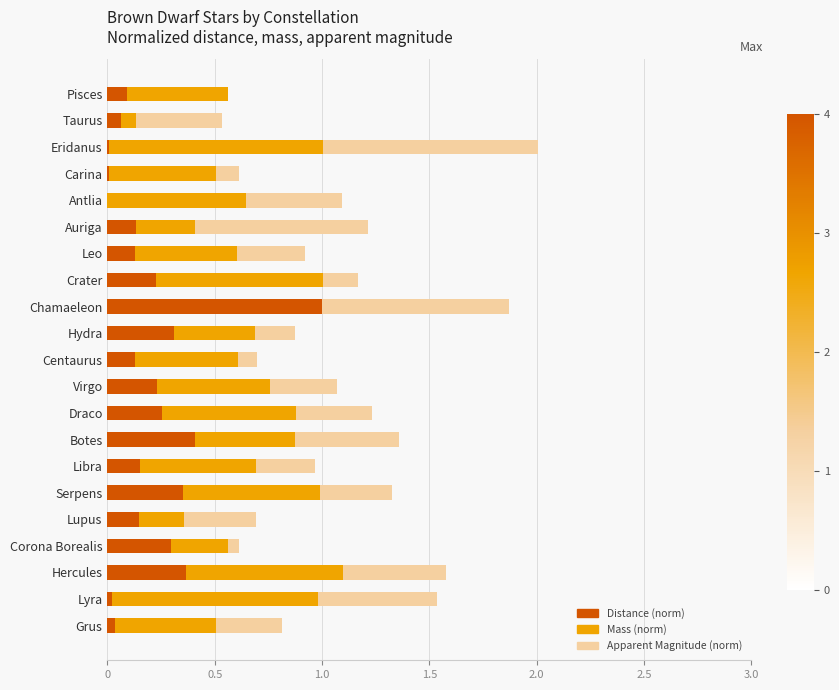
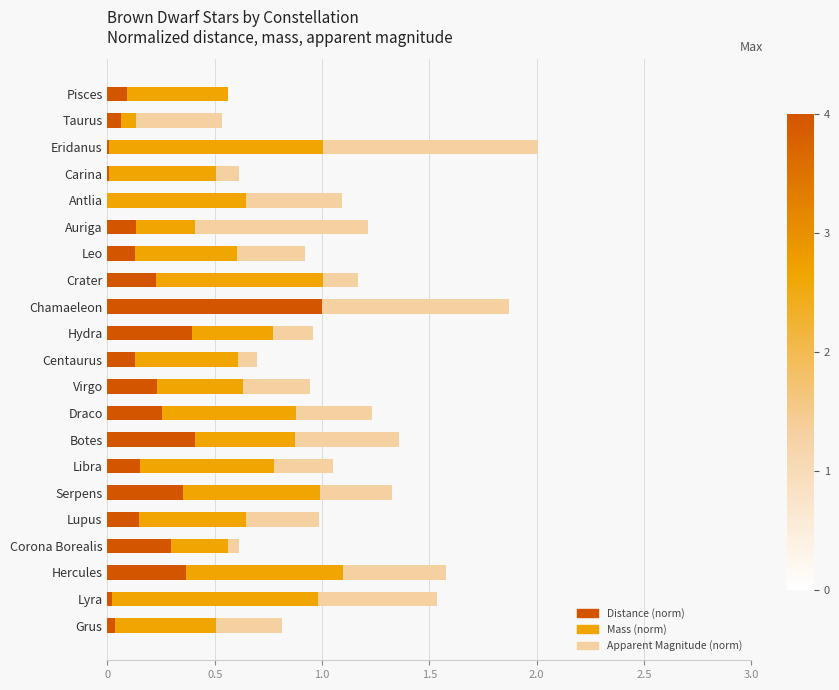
Distance (norm), Hydra: 0.31 -> 0.39
Mass (norm), Virgo: 0.53 -> 0.40
Mass (norm), Libra: 0.54 -> 0.63
Mass (norm), Lupus: 0.21 -> 0.50
